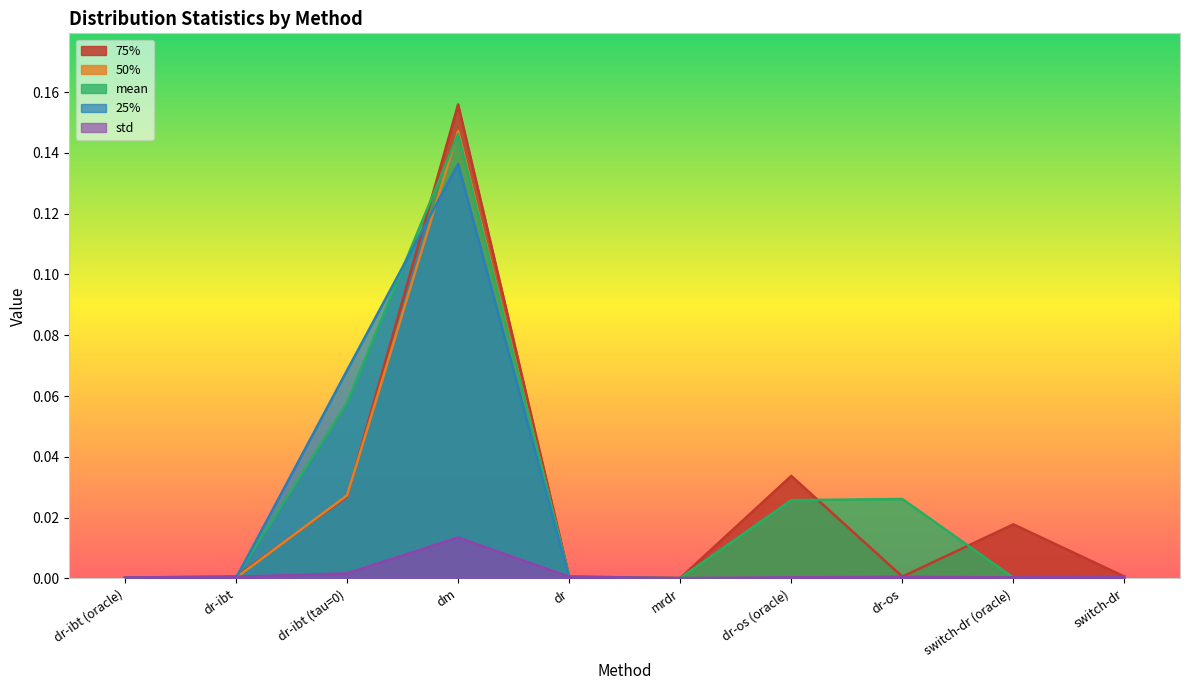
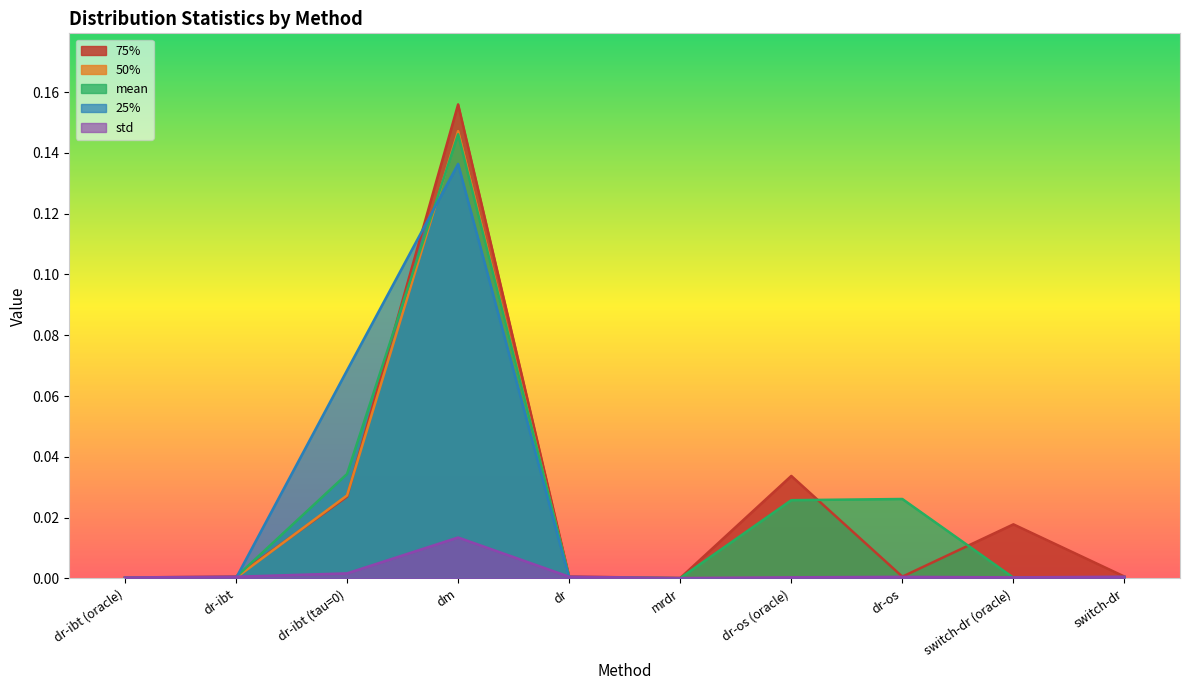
mean, dr-ibt (tau=0): 0.058 -> 0.034
